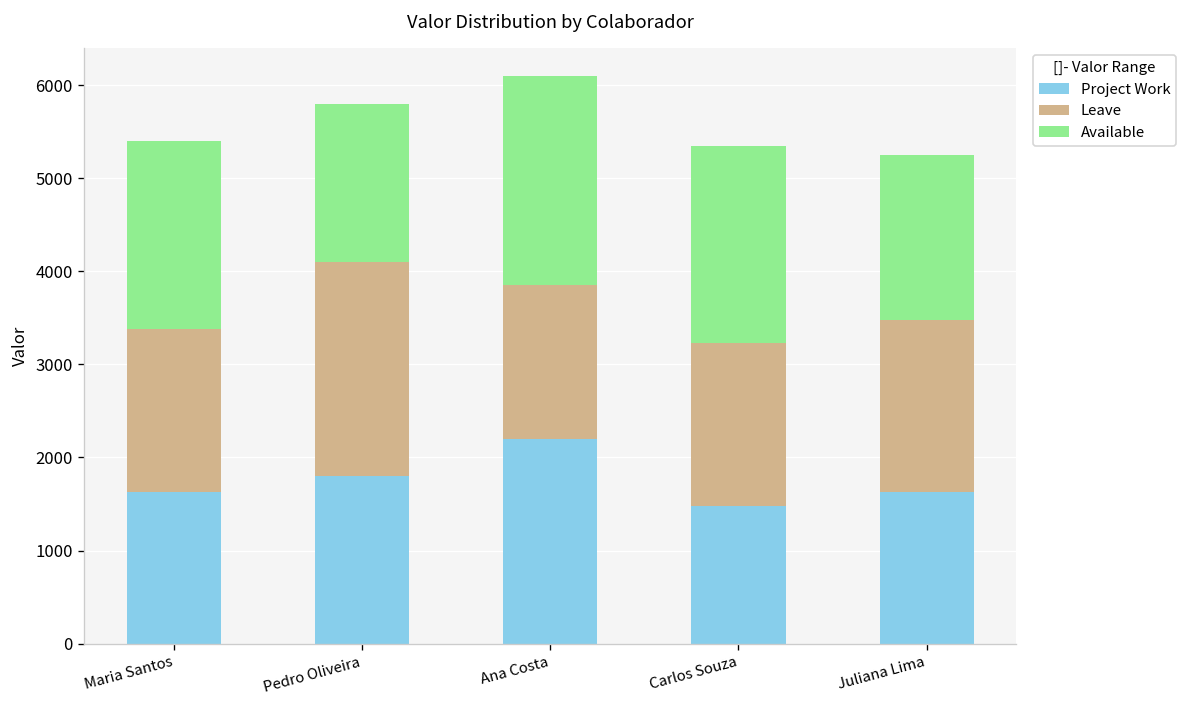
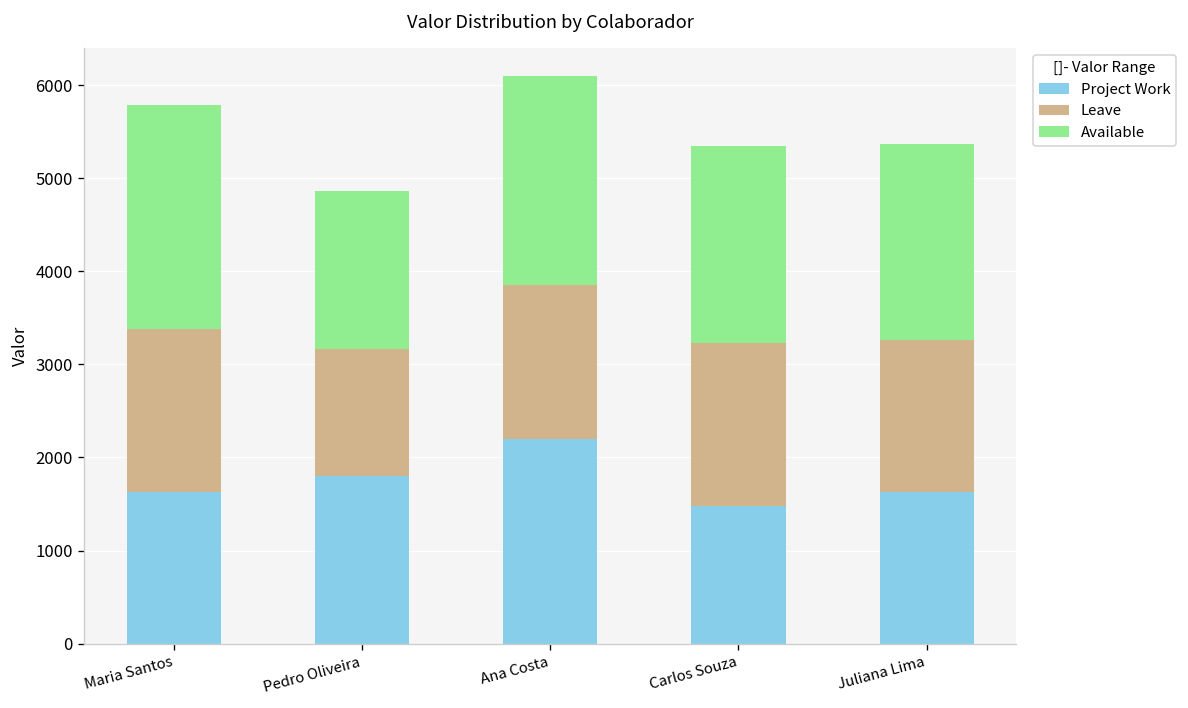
Available, Maria Santos: 2000 -> 2400
Leave, Pedro Oliveira: 2300 -> 1400
Leave, Juliana Lima: 1900 -> 1600
Available, Juliana Lima: 1800 -> 2100
